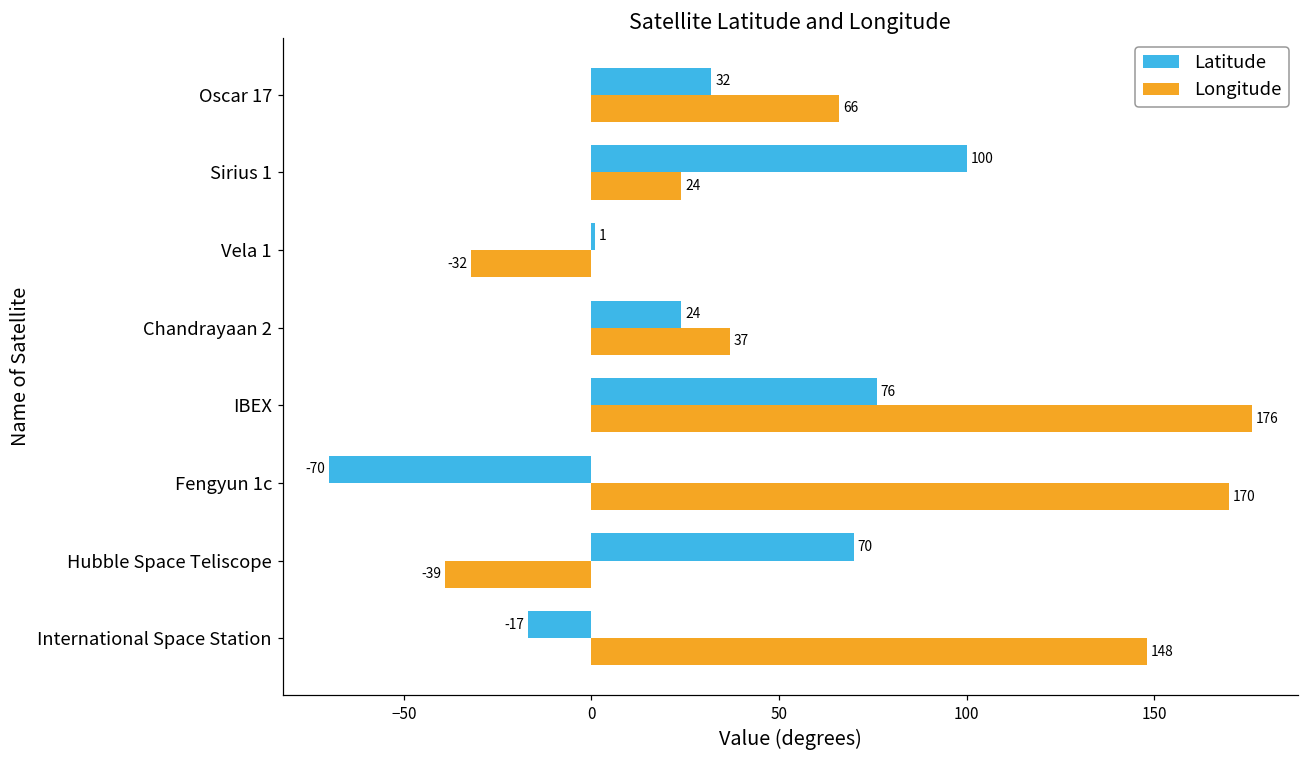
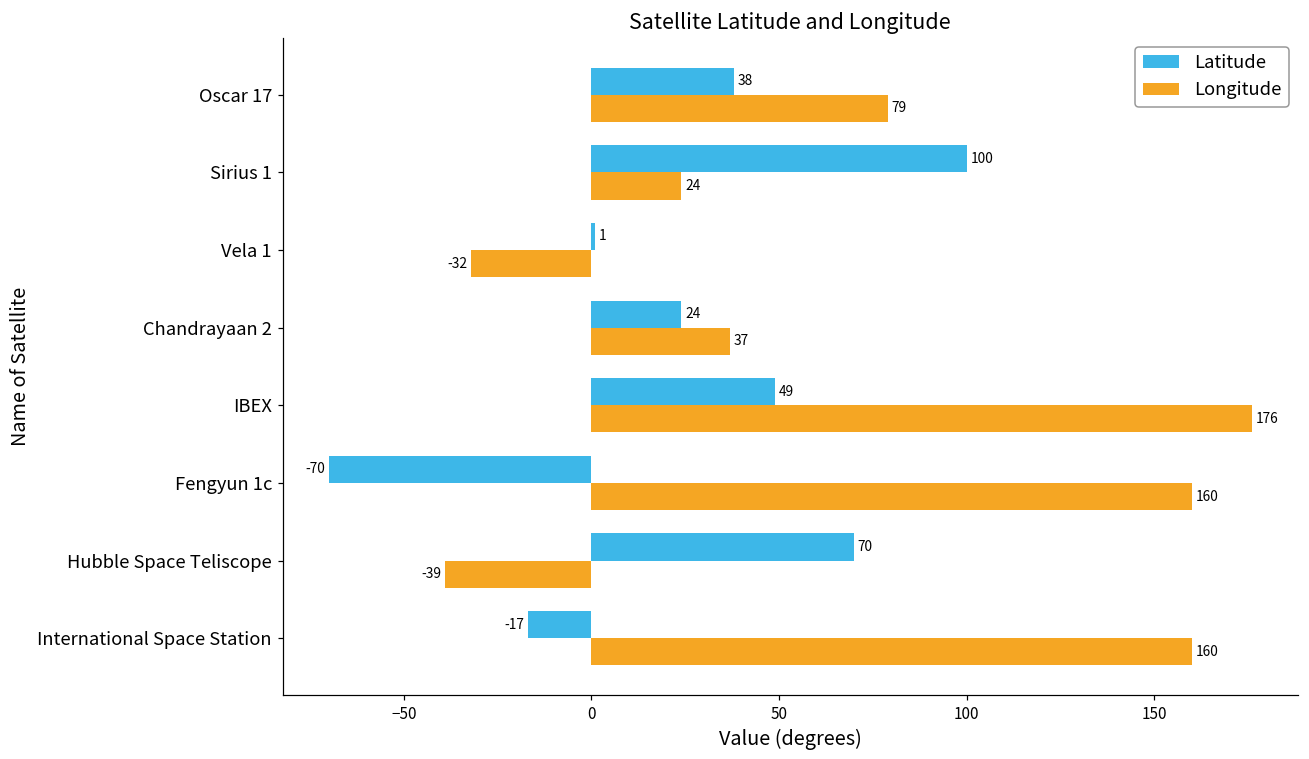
Latitude, Oscar 17: 32 -> 38
Longitude, Oscar 17: 66 -> 79
Latitude, IBEX: 76 -> 49
Longitude, Fengyun 1c: 170 -> 160
Longitude, International Space Station: 148 -> 160
